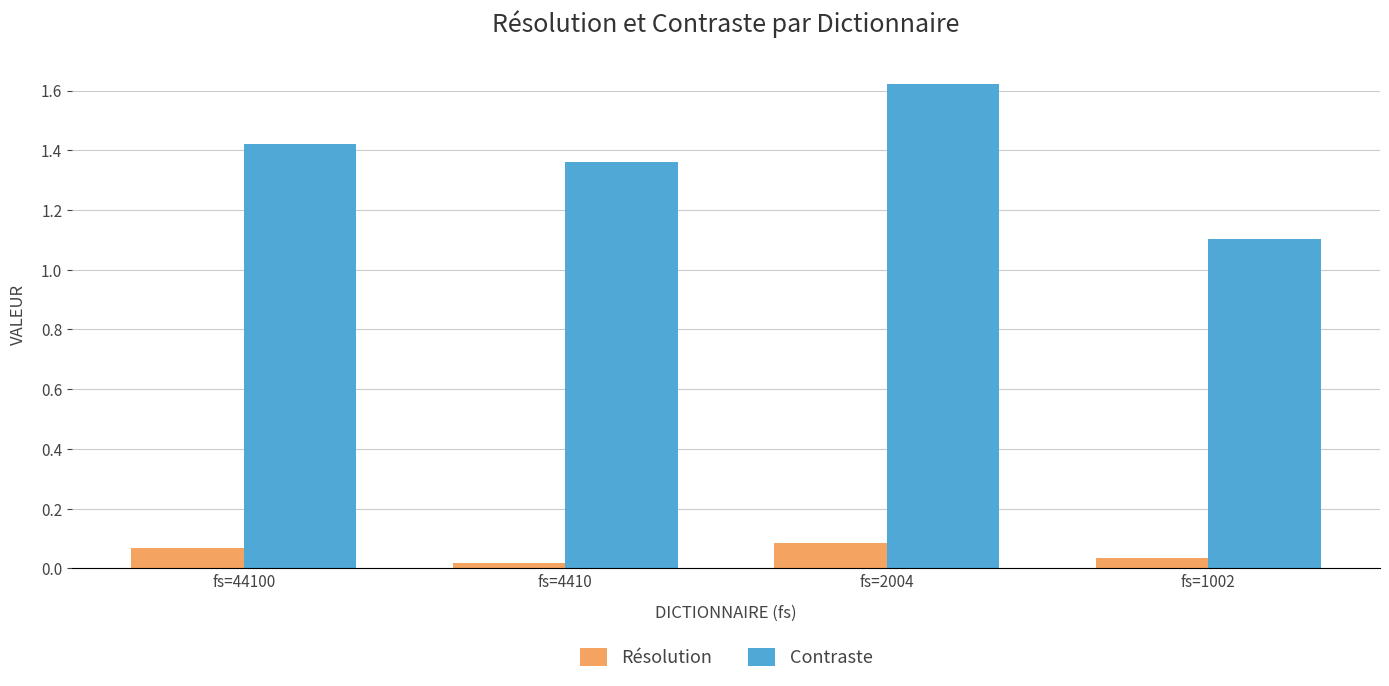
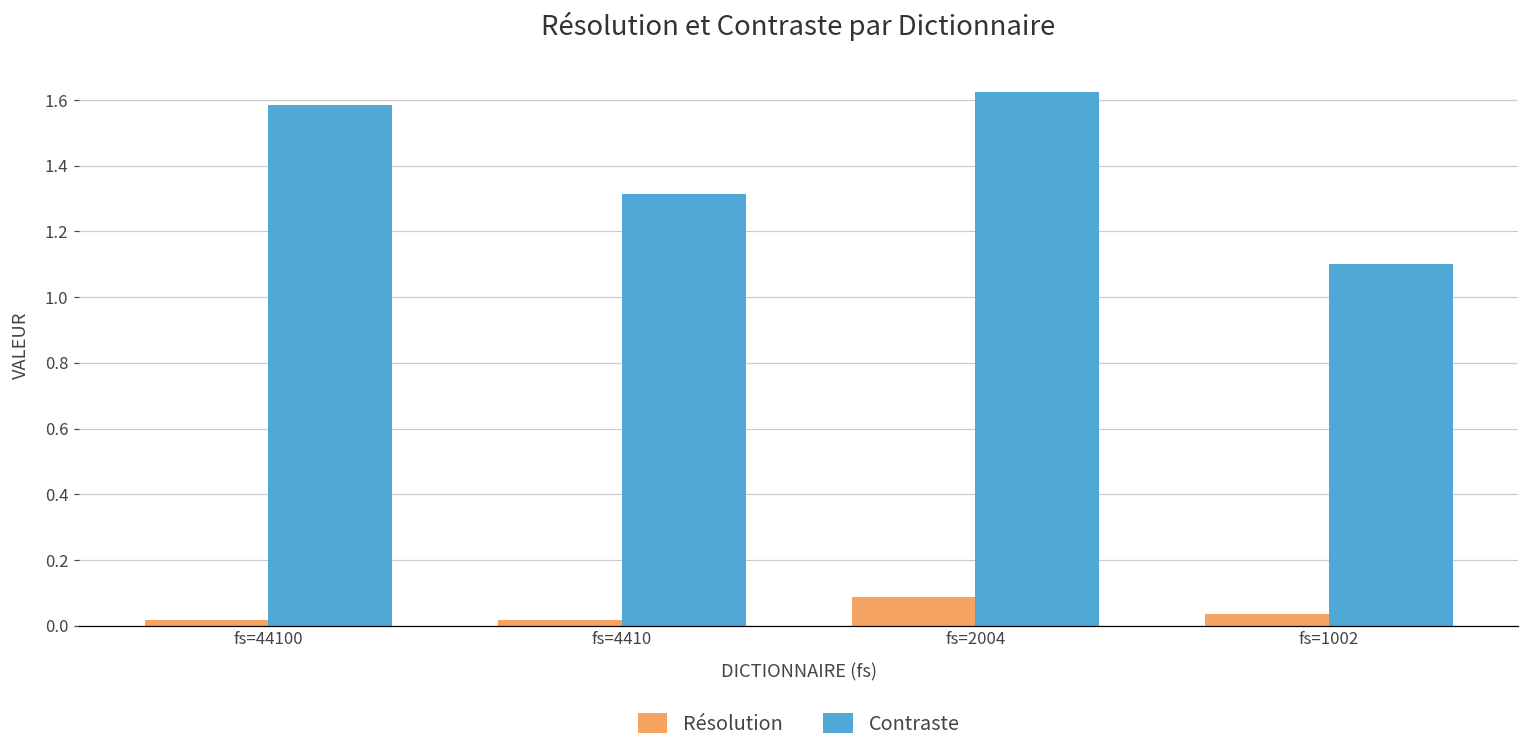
Résolution, fs=44100: 0.07 -> 0.02
Contraste, fs=44100: 1.42 -> 1.58
Contraste, fs=4410: 1.36 -> 1.31
